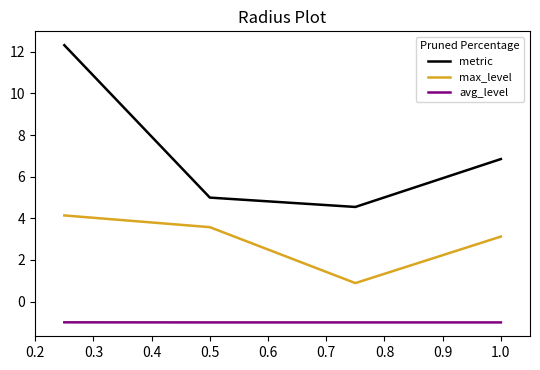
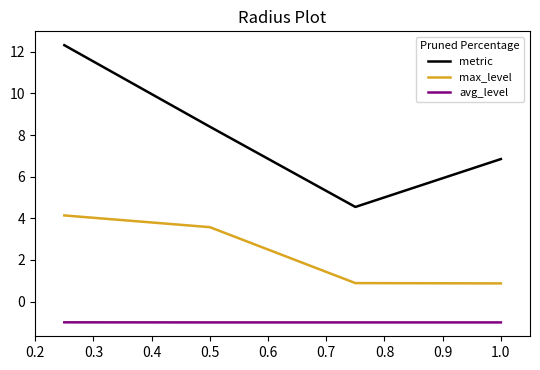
metric, 0.5: 5.0 -> 8.4
max_level, 1.0: 3.1 -> 0.9
